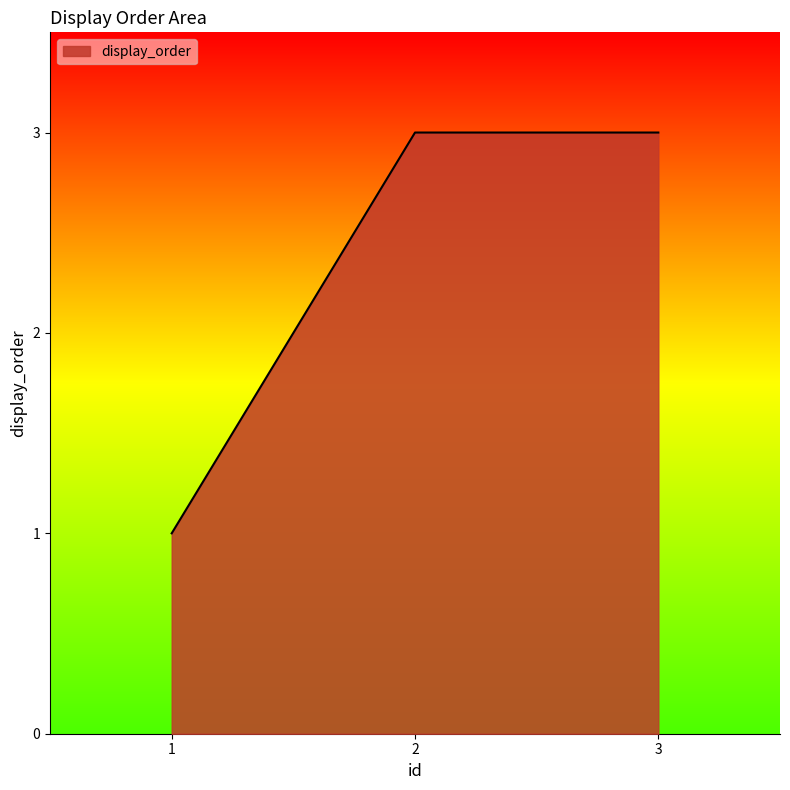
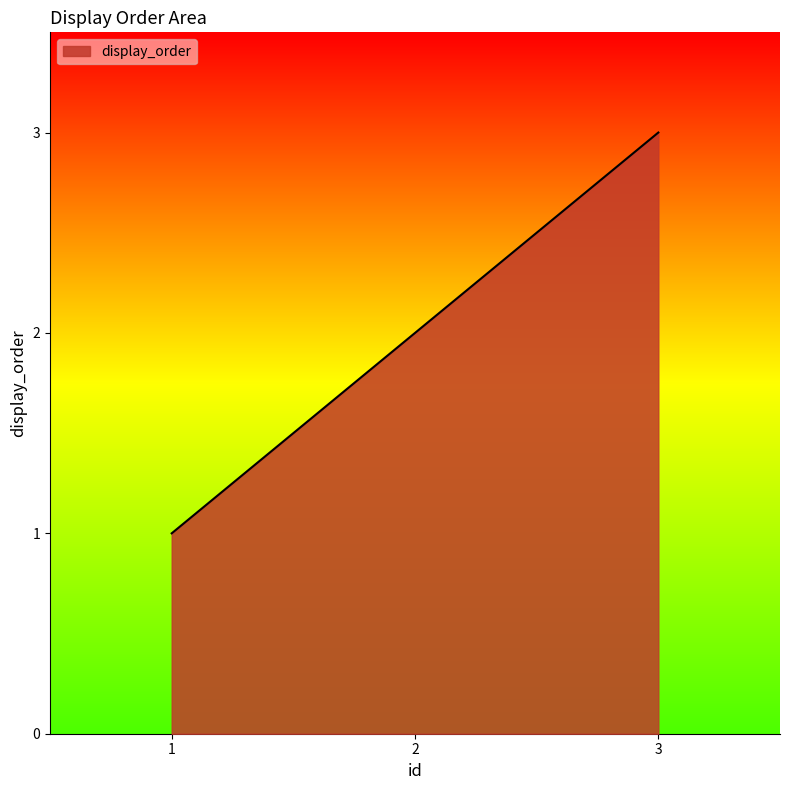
2: 3 -> 2
